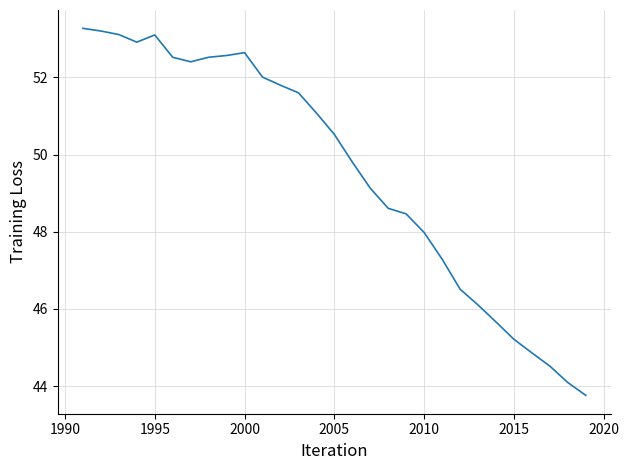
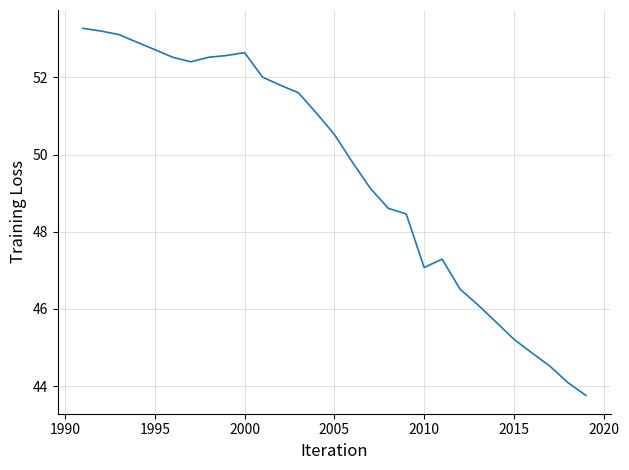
1995: 53.1 -> 52.7
2010: 48.0 -> 47.1
